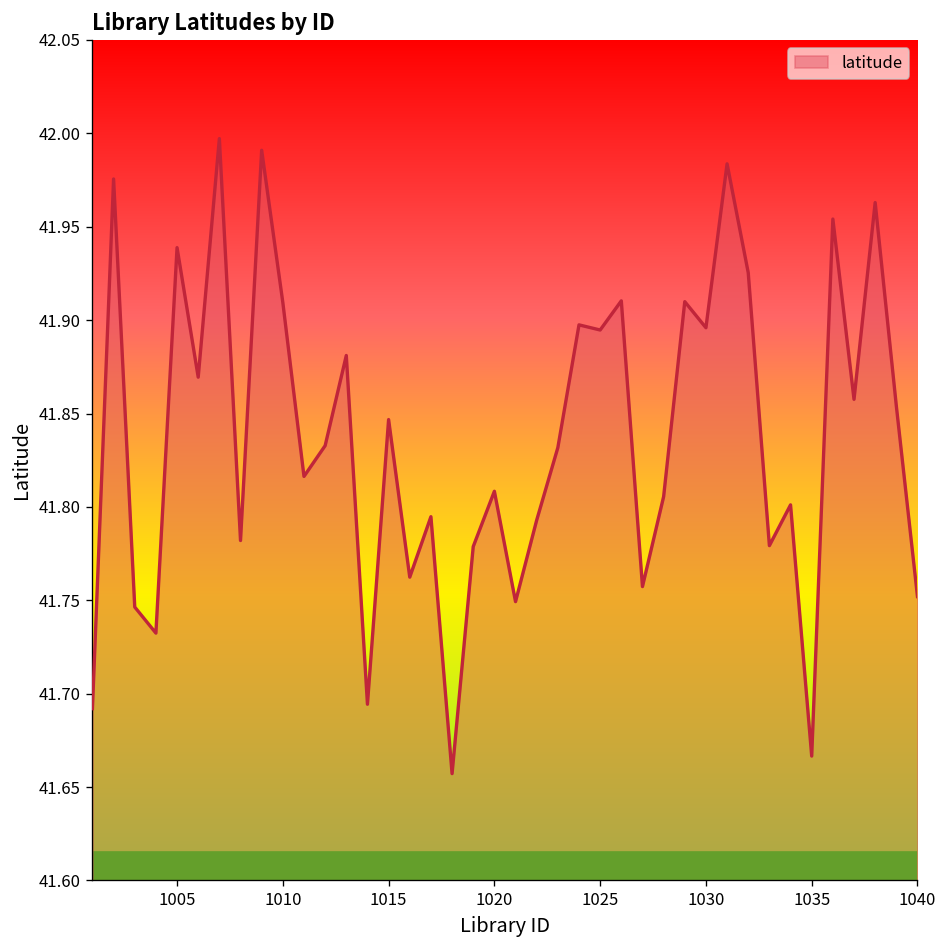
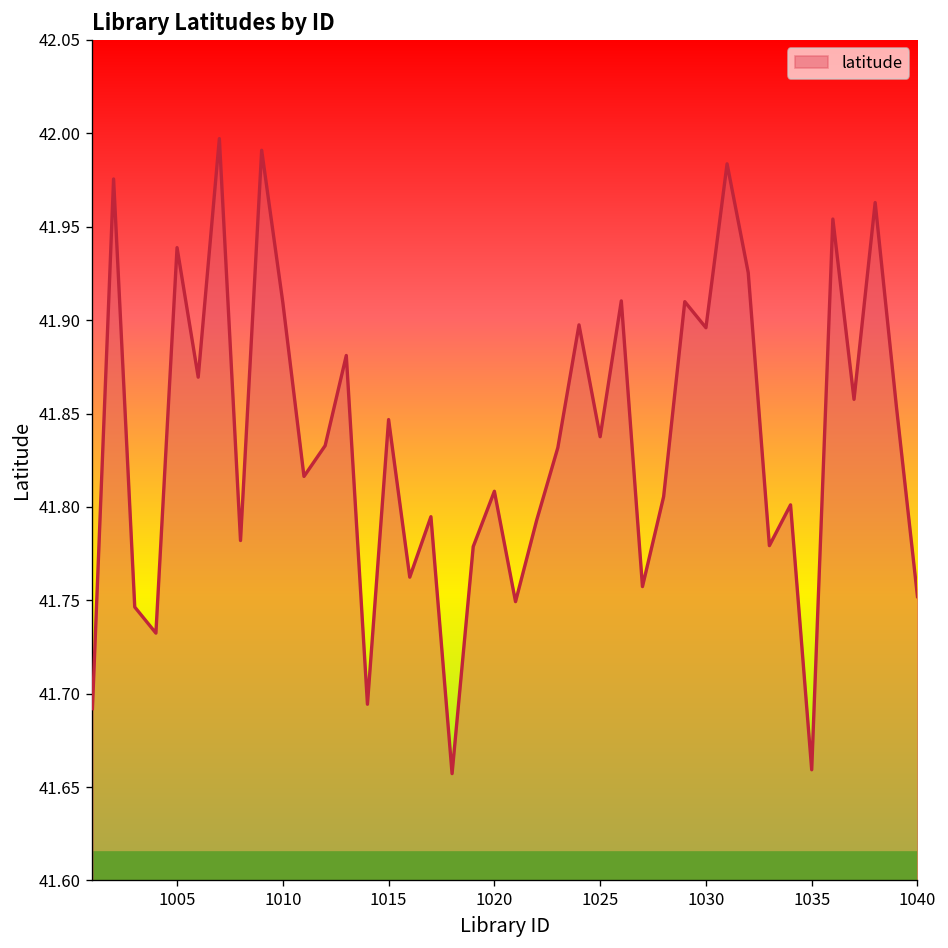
1025: 41.895 -> 41.838
1035: 41.667 -> 41.659
